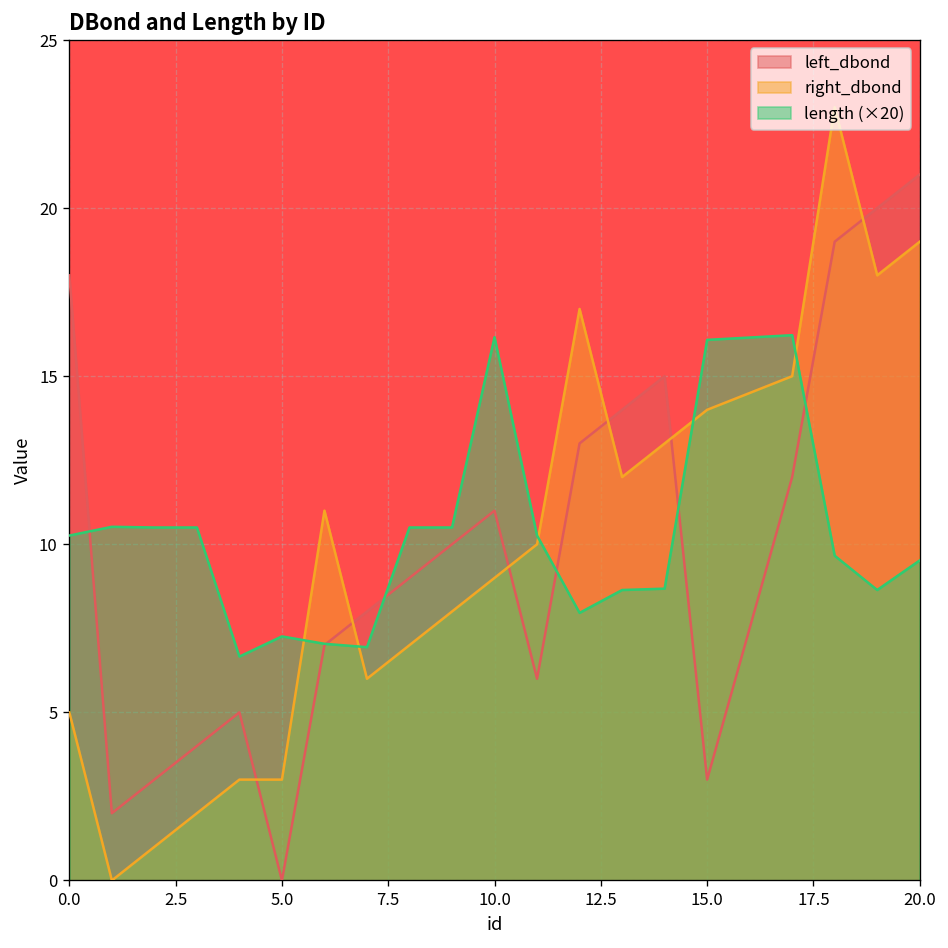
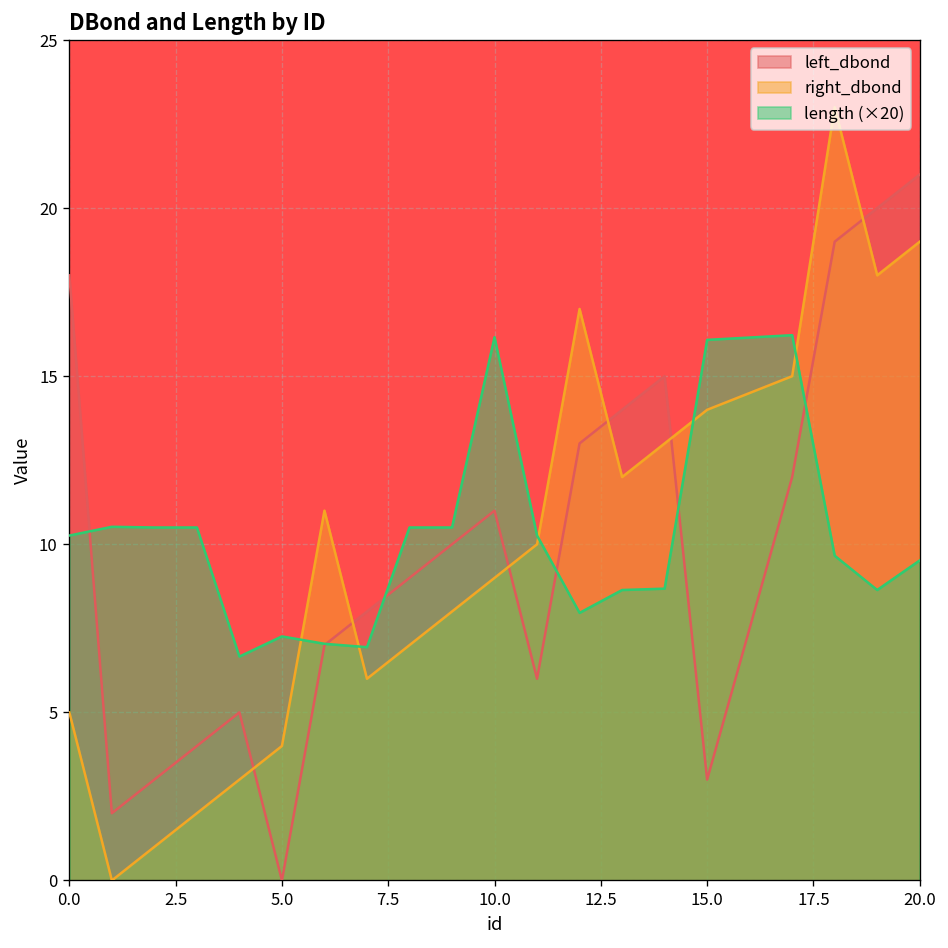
right_dbond, 5.0: 3 -> 4
